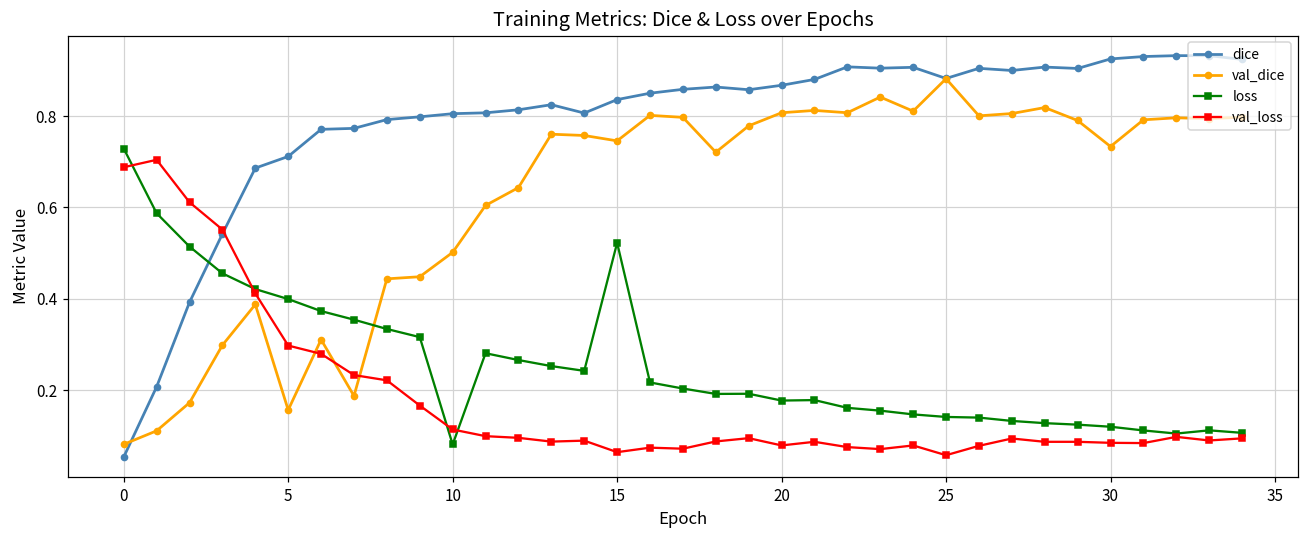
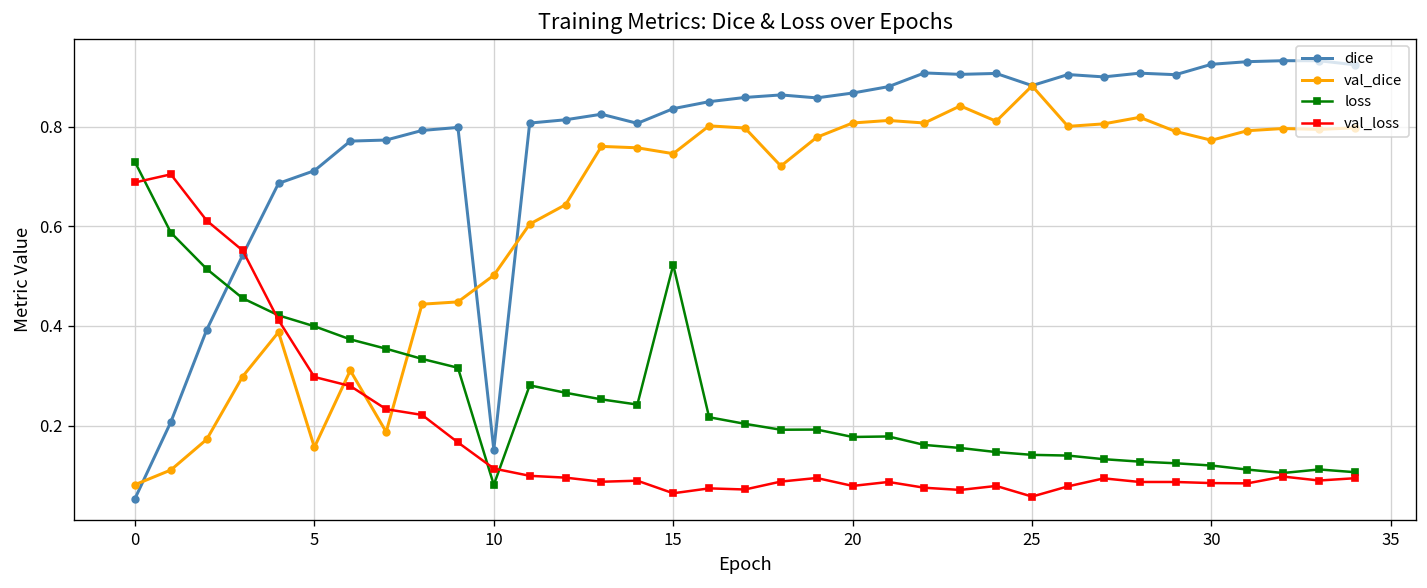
dice, 10: 0.81 -> 0.15
val_dice, 30: 0.73 -> 0.77
